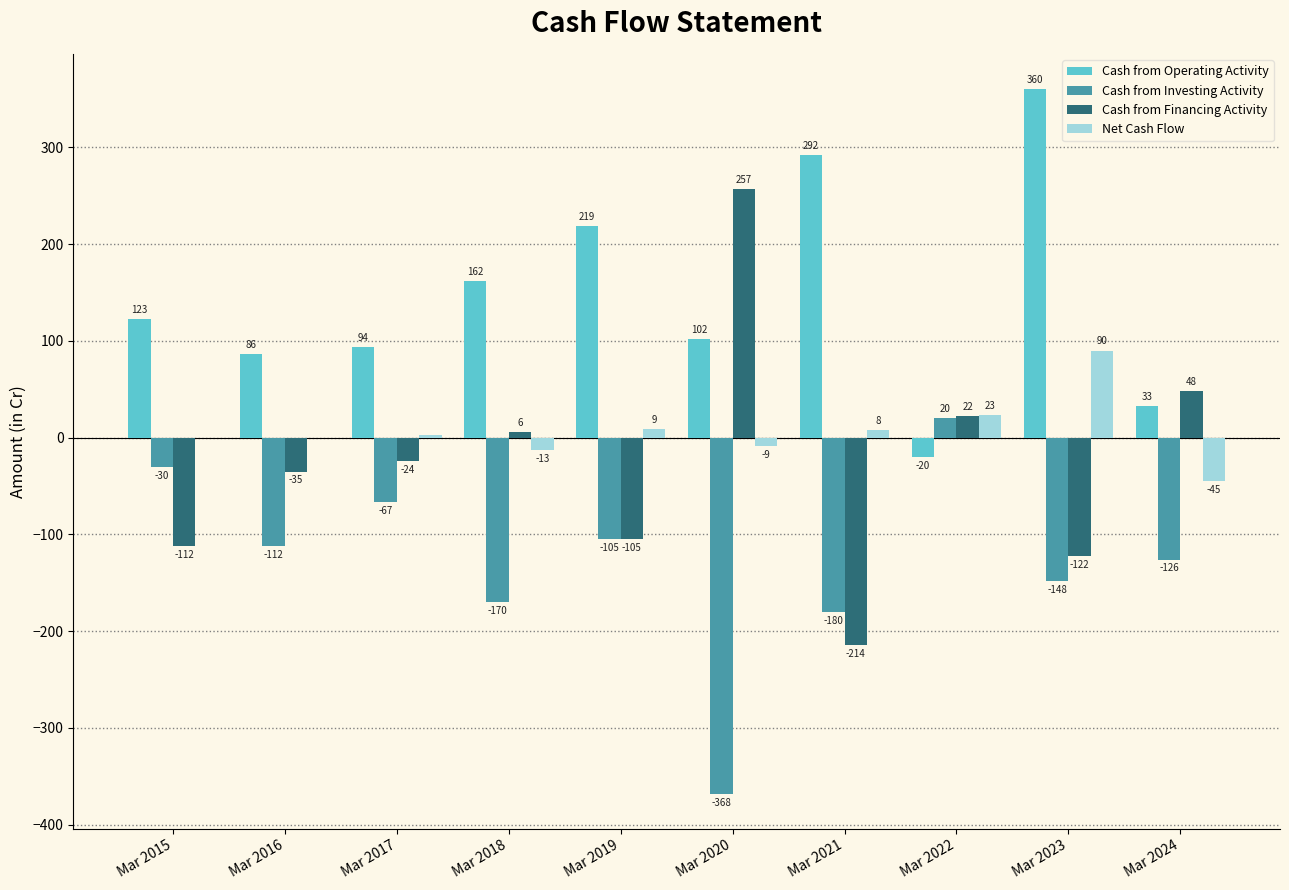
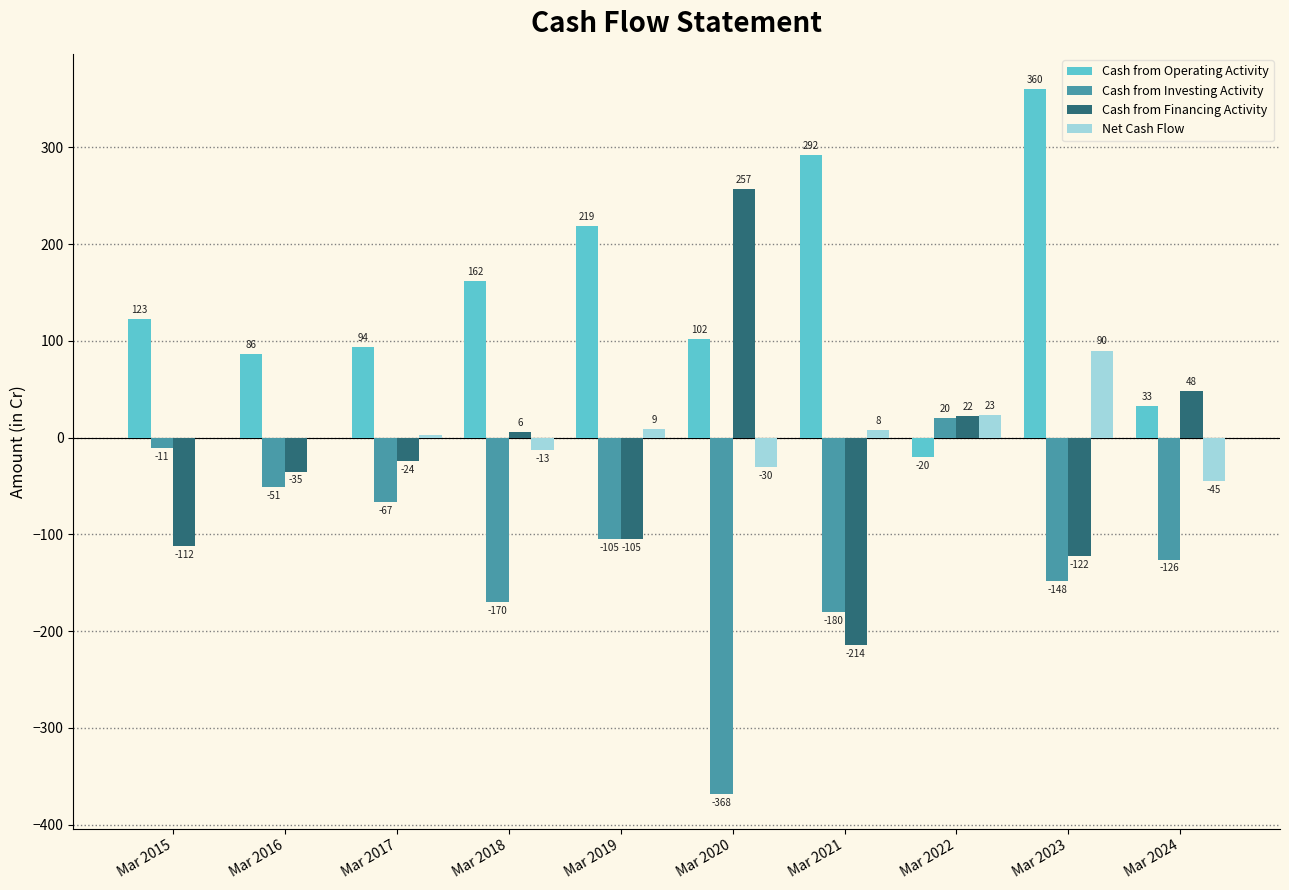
Cash from Investing Activity, Mar 2015: -30 -> -11
Cash from Investing Activity, Mar 2016: -112 -> -51
Net Cash Flow, Mar 2020: -9 -> -30
